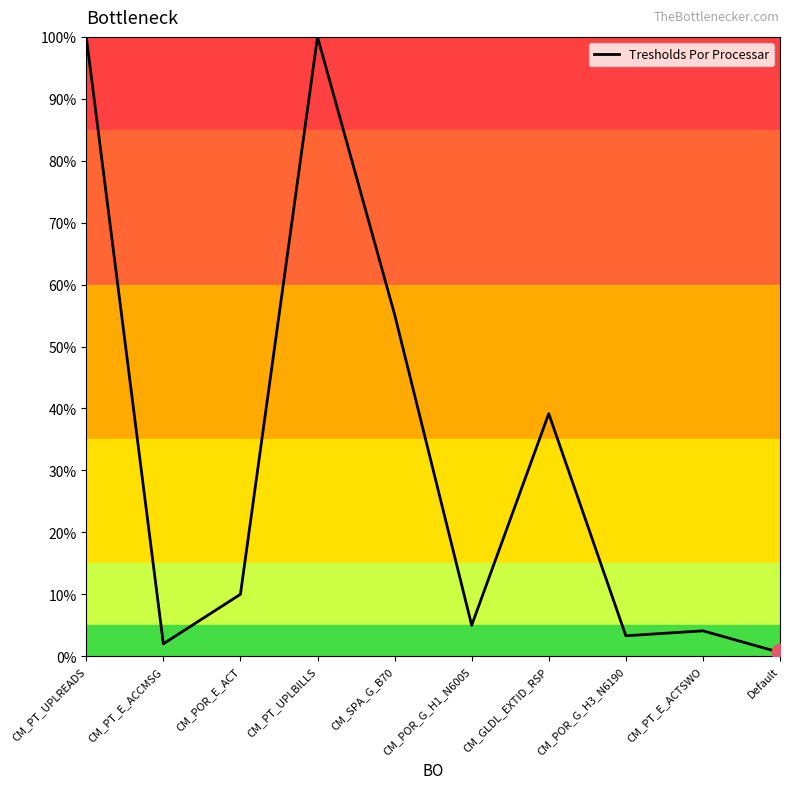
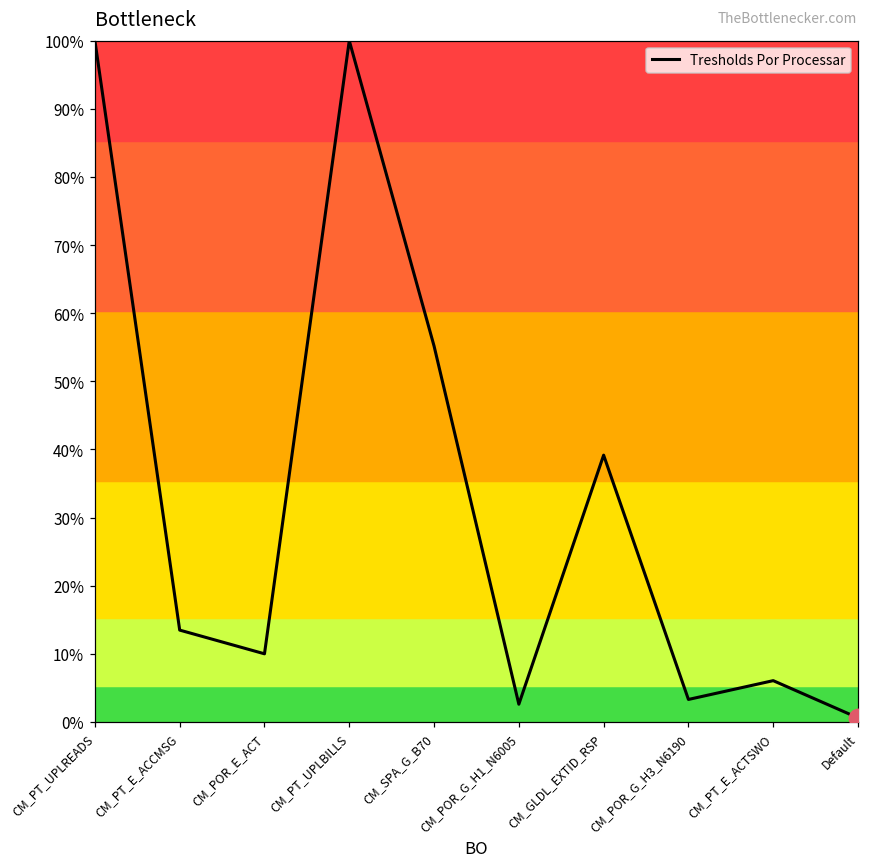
Tresholds Por Processar, CM_PT_E_ACCMSG: 2% -> 13%
Tresholds Por Processar, CM_POR_G_H1_N6005: 5% -> 3%
Tresholds Por Processar, CM_PT_E_ACTSWO: 4% -> 6%
